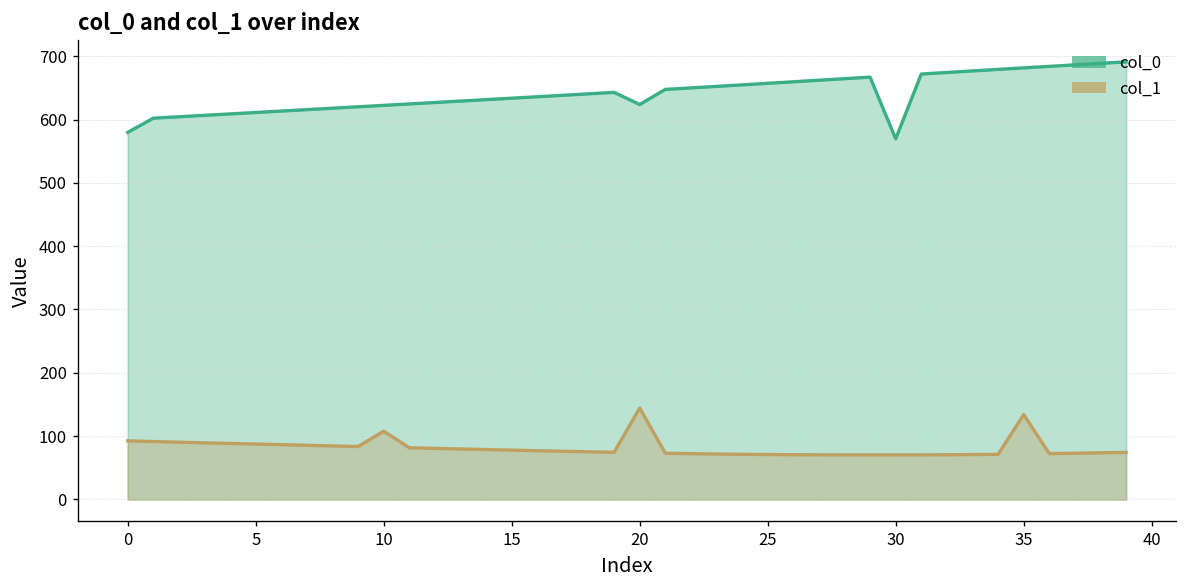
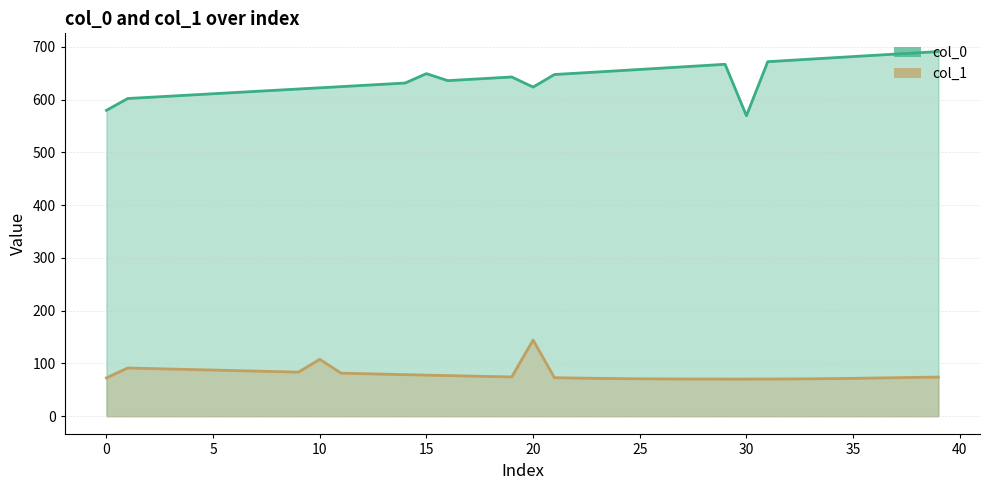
col_1, 0: 90 -> 70
col_0, 15: 630 -> 650
col_1, 35: 130 -> 70
